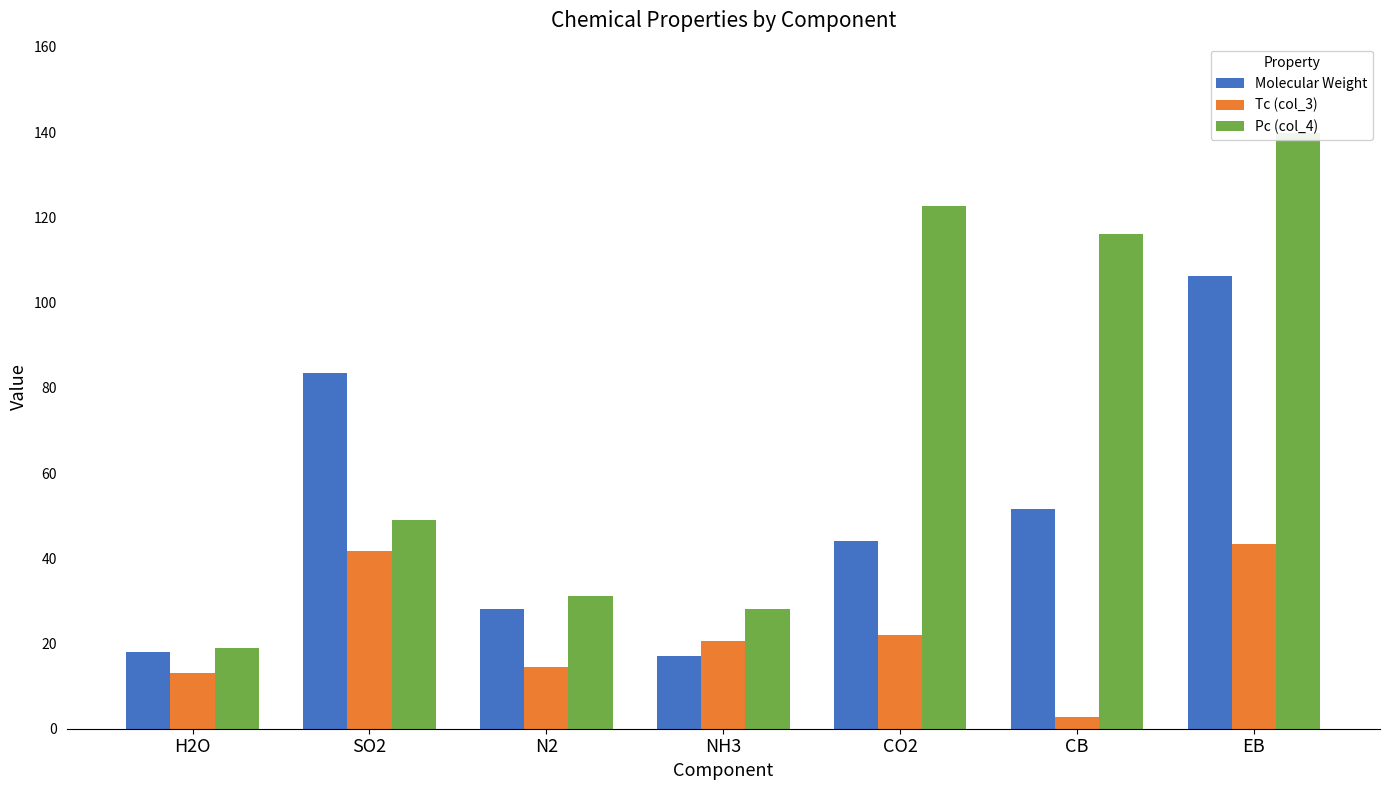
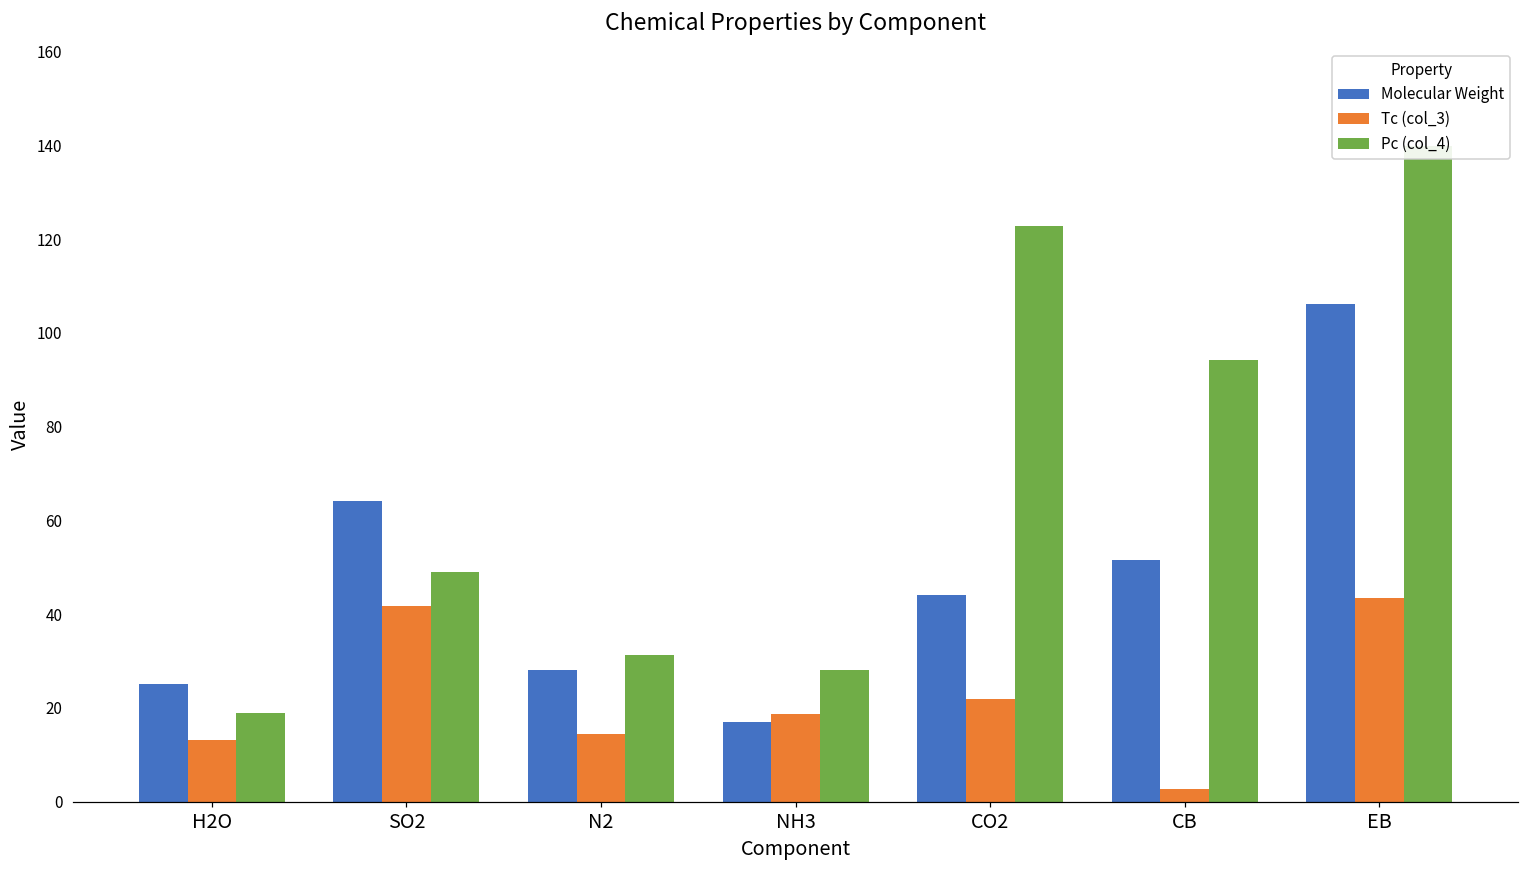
Molecular Weight, H2O: 18 -> 25
Molecular Weight, SO2: 84 -> 64
Tc (col_3), NH3: 21 -> 19
Pc (col_4), CB: 116 -> 94
